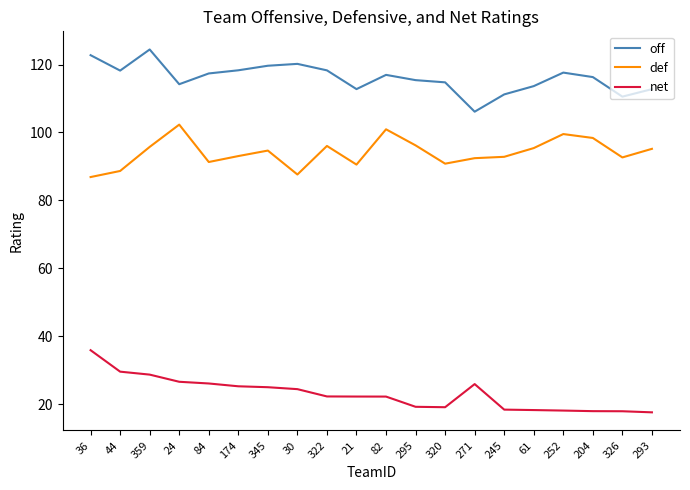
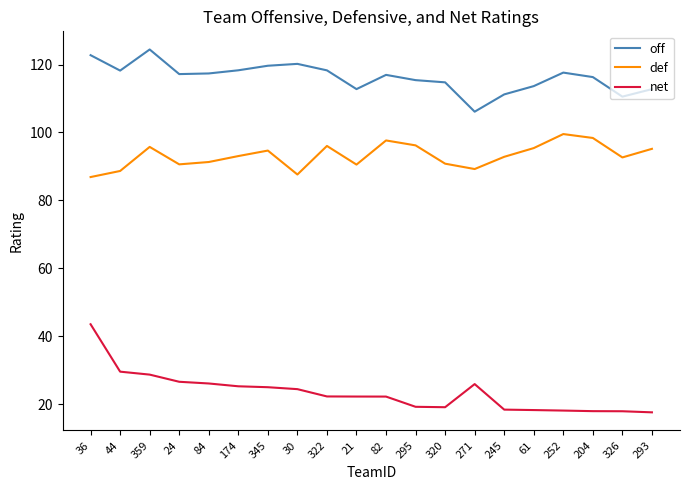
net, 36: 36 -> 44
off, 24: 114 -> 117
def, 24: 102 -> 91
def, 82: 101 -> 98
def, 271: 92 -> 89
